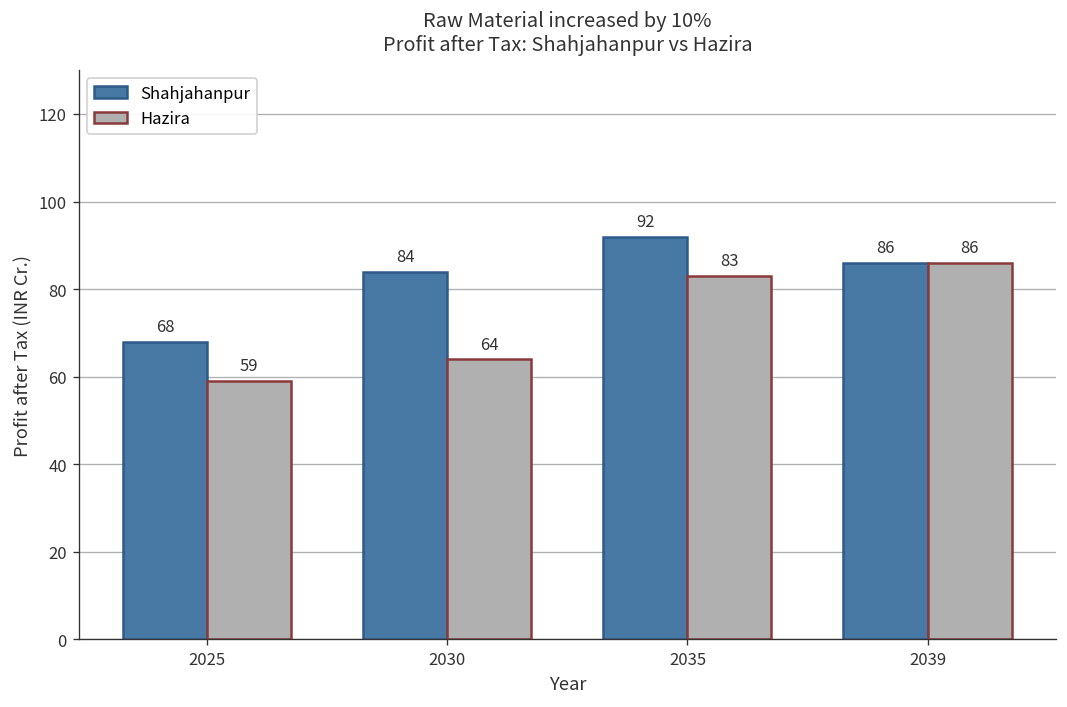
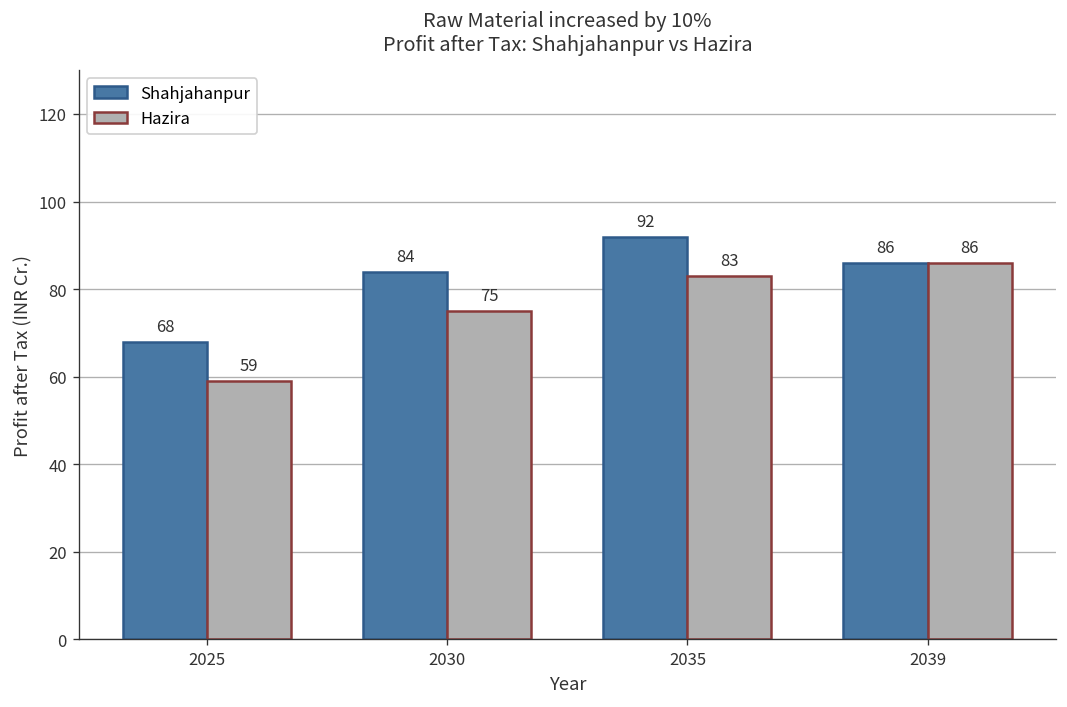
Hazira, 2030: 64 -> 75
